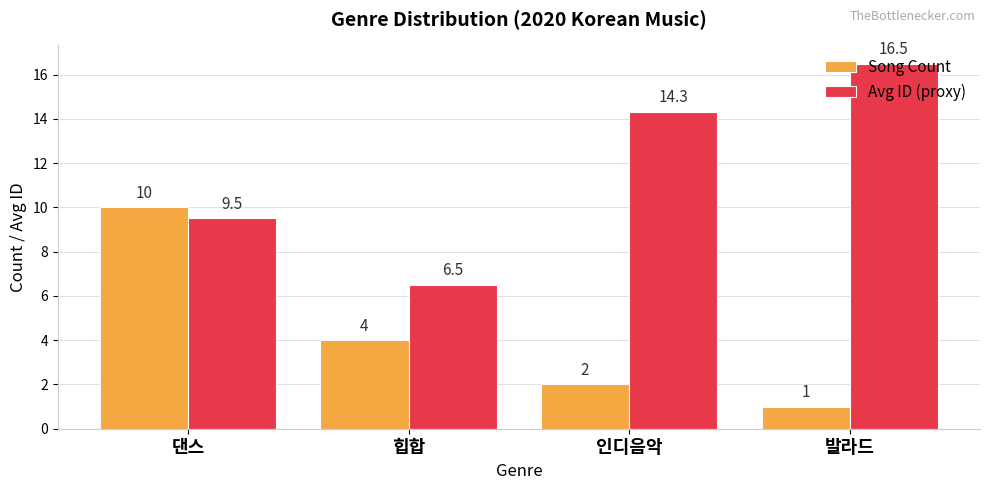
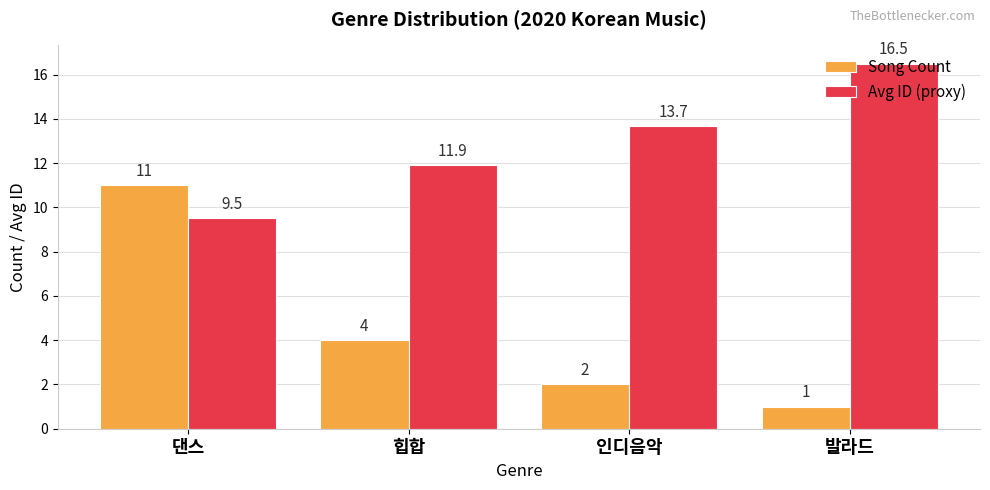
Song Count, 댄스: 10 -> 11
Avg ID (proxy), 힙합: 6.5 -> 11.9
Avg ID (proxy), 인디음악: 14.3 -> 13.7
